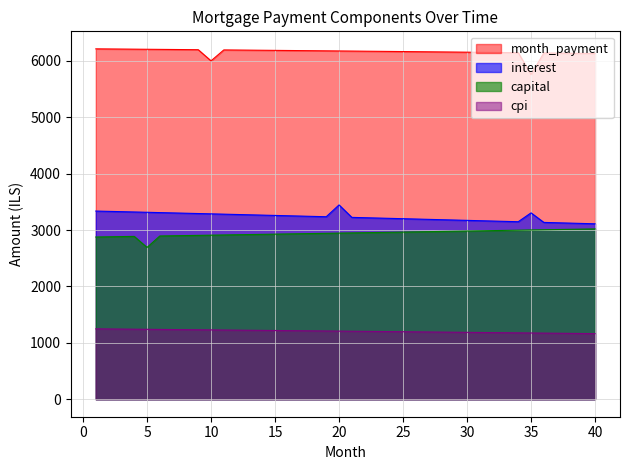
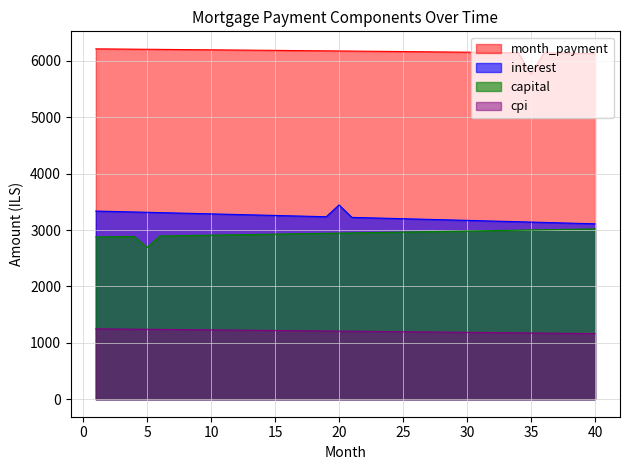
month_payment, 10: 6000 -> 6200
interest, 35: 3300 -> 3100
